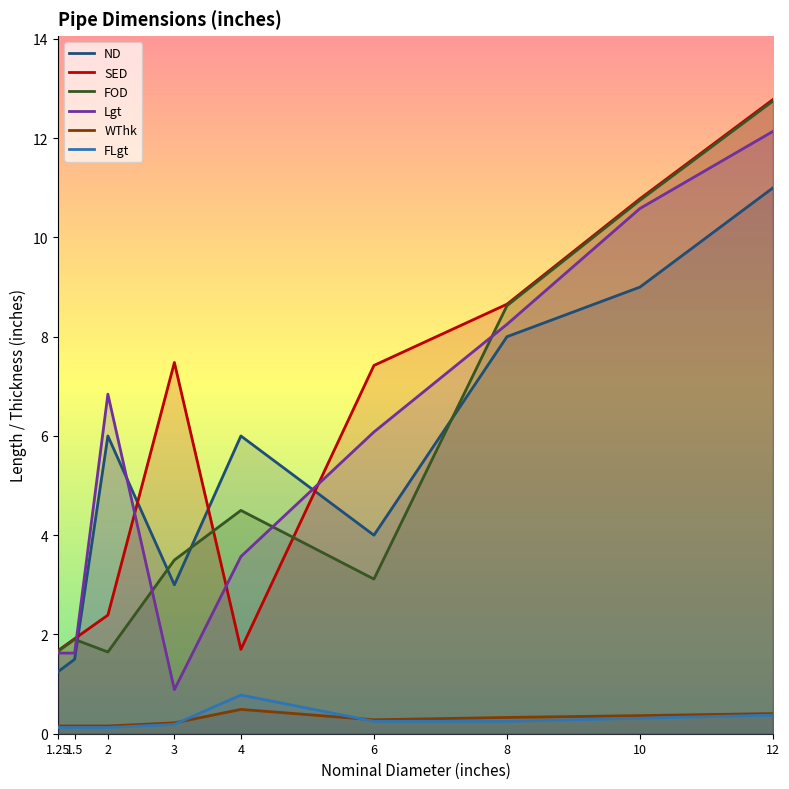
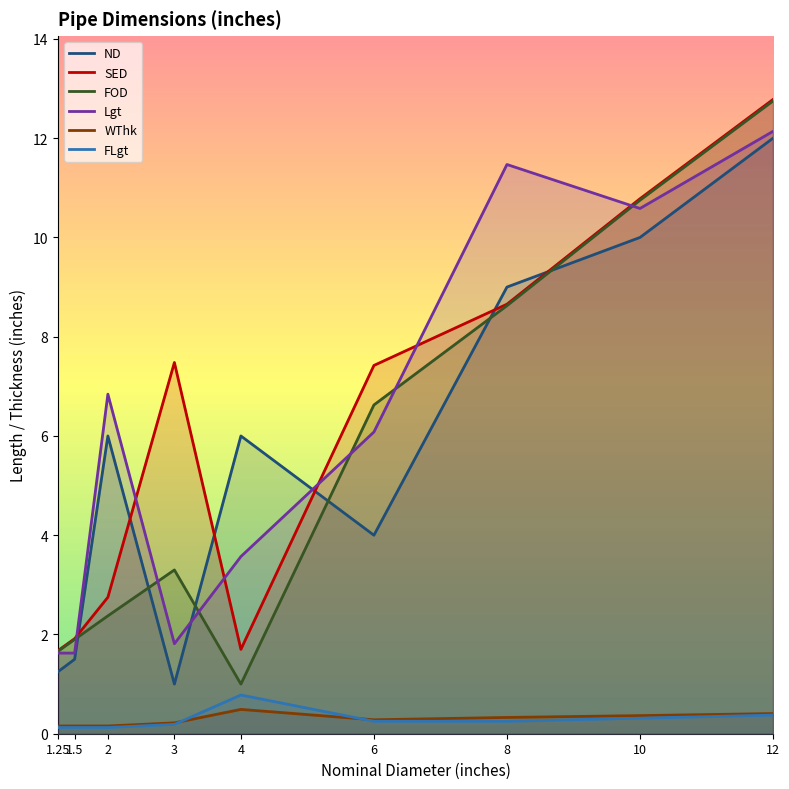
SED, 2: 2.4 -> 2.8
FOD, 2: 1.6 -> 2.4
ND, 3: 3 -> 1
FOD, 3: 3.5 -> 3.3
Lgt, 3: 0.9 -> 1.8
FOD, 4: 4.5 -> 1.0
FOD, 6: 3.1 -> 6.6
ND, 8: 8 -> 9
Lgt, 8: 8.3 -> 11.5
ND, 10: 9 -> 10
ND, 12: 11 -> 12
